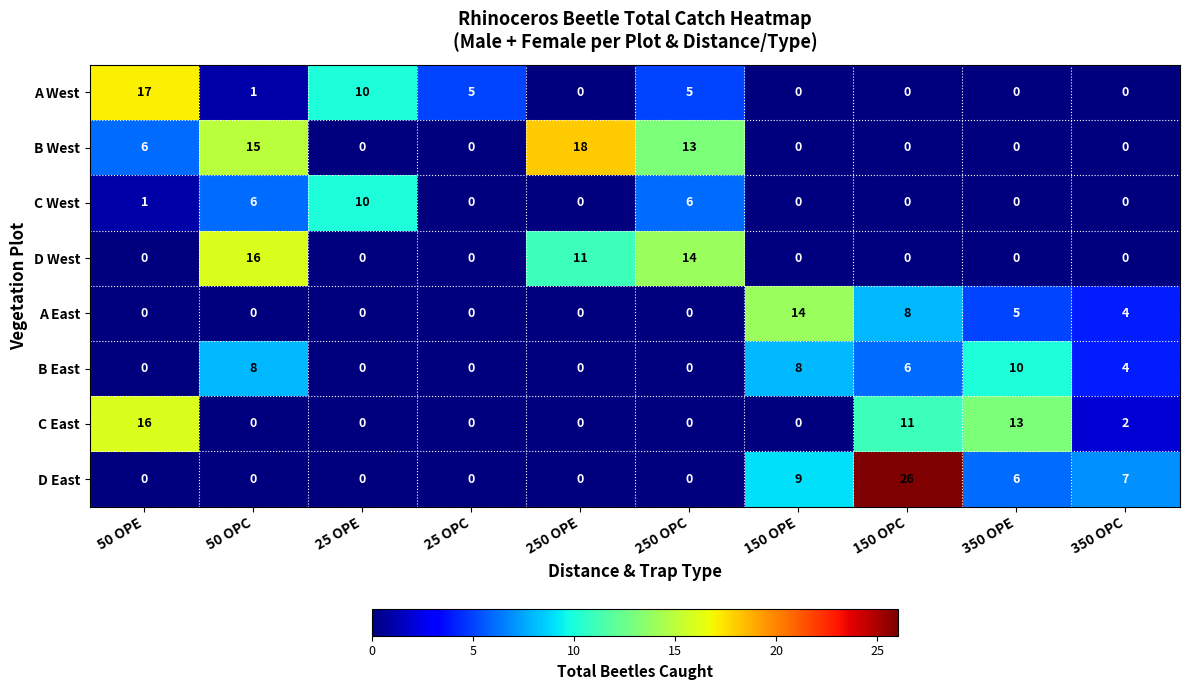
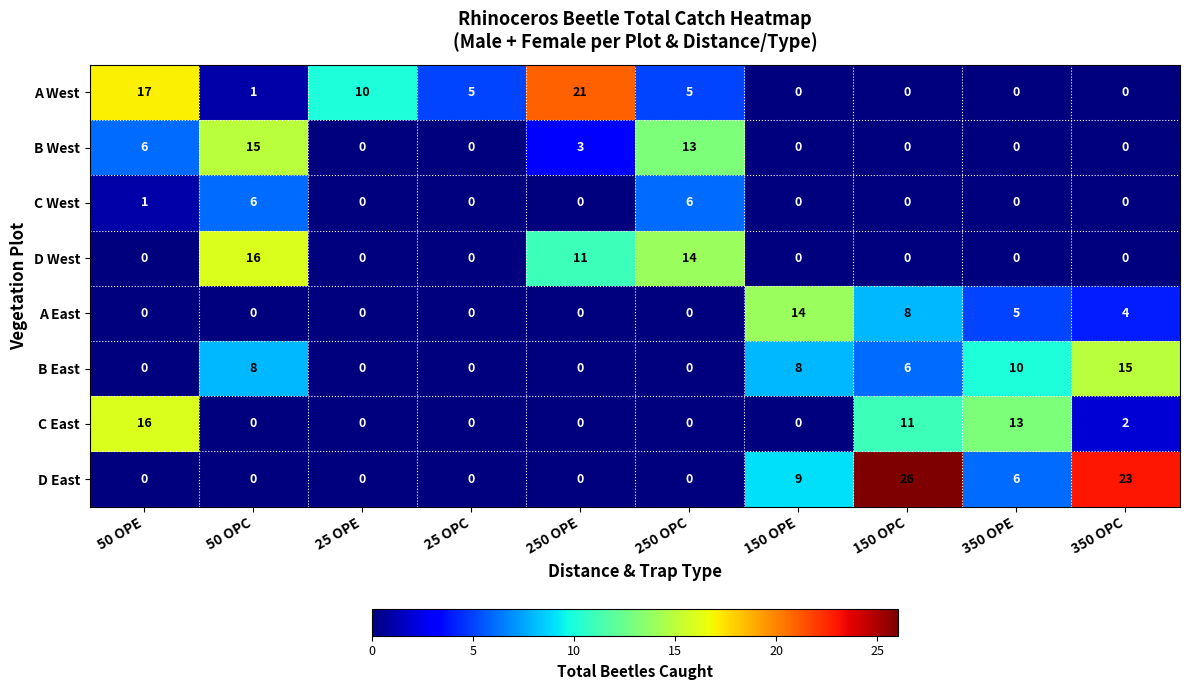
A West, 250 OPE: 0 -> 21
B West, 250 OPE: 18 -> 3
C West, 25 OPE: 10 -> 0
B East, 350 OPC: 4 -> 15
D East, 350 OPC: 7 -> 23
